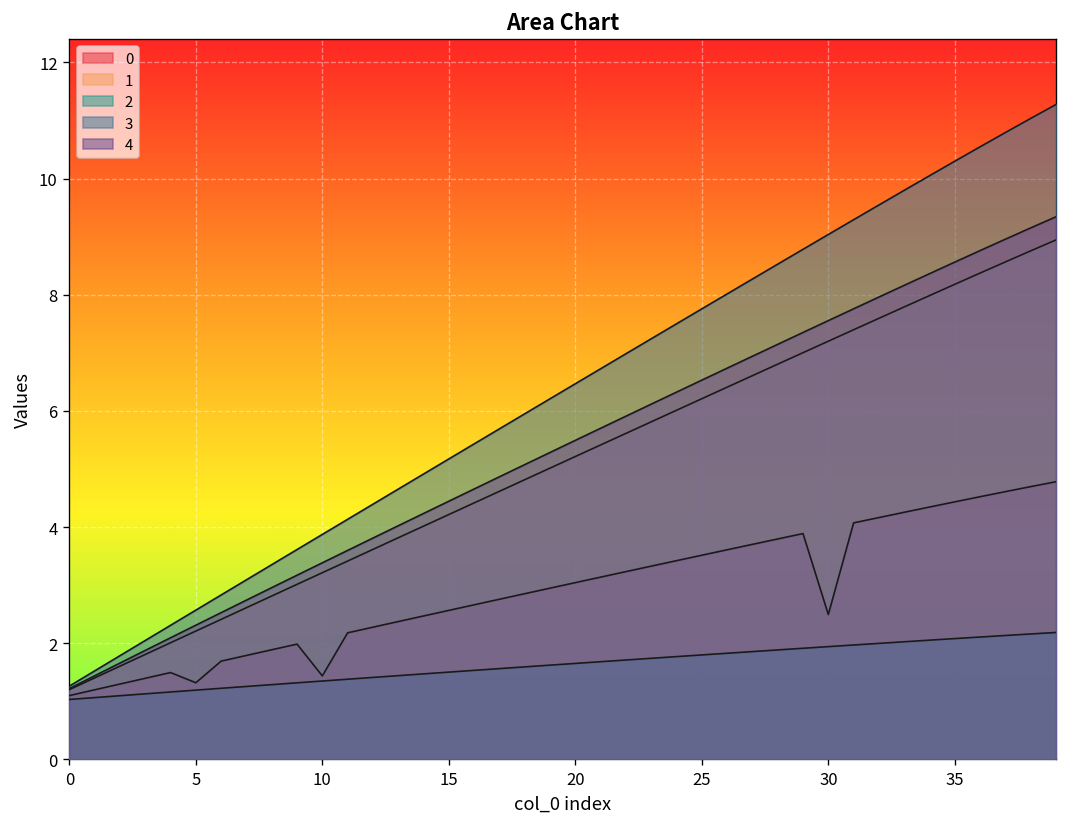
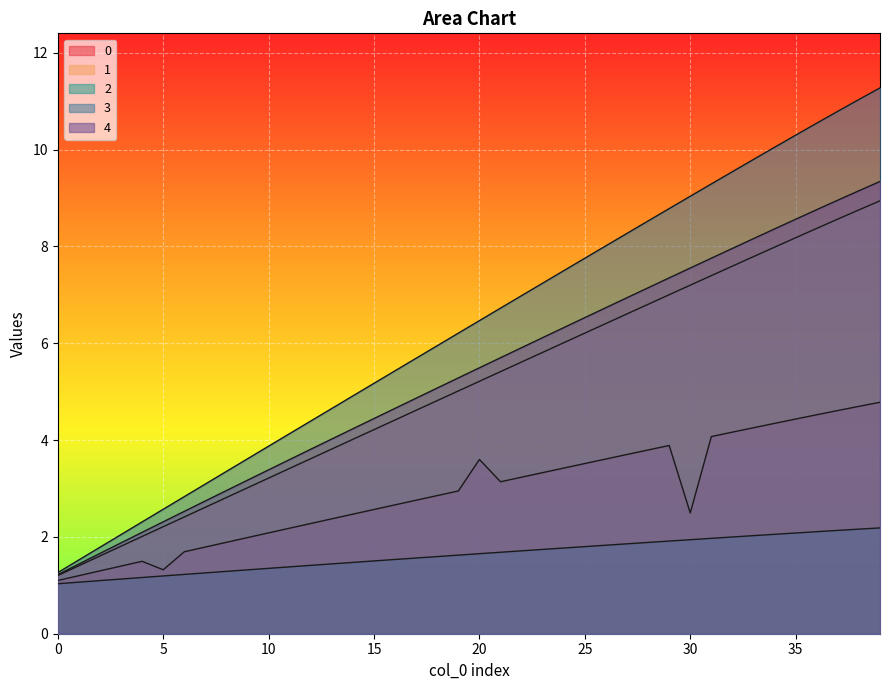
0, 10: 1.4 -> 2.1
0, 20: 3.0 -> 3.6
